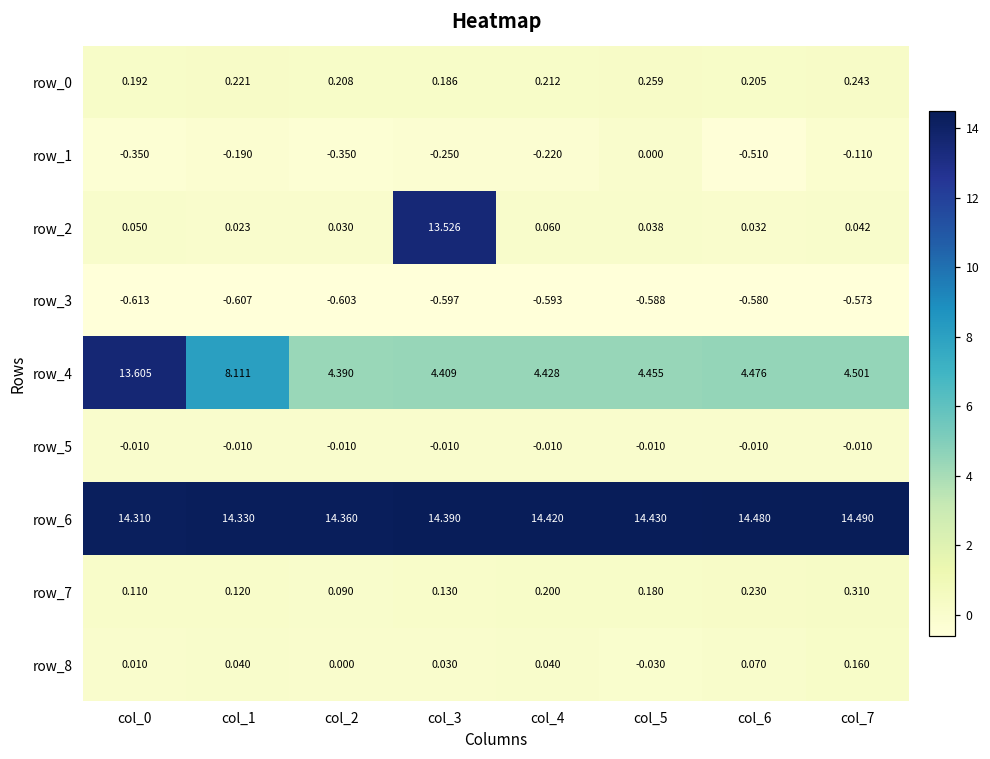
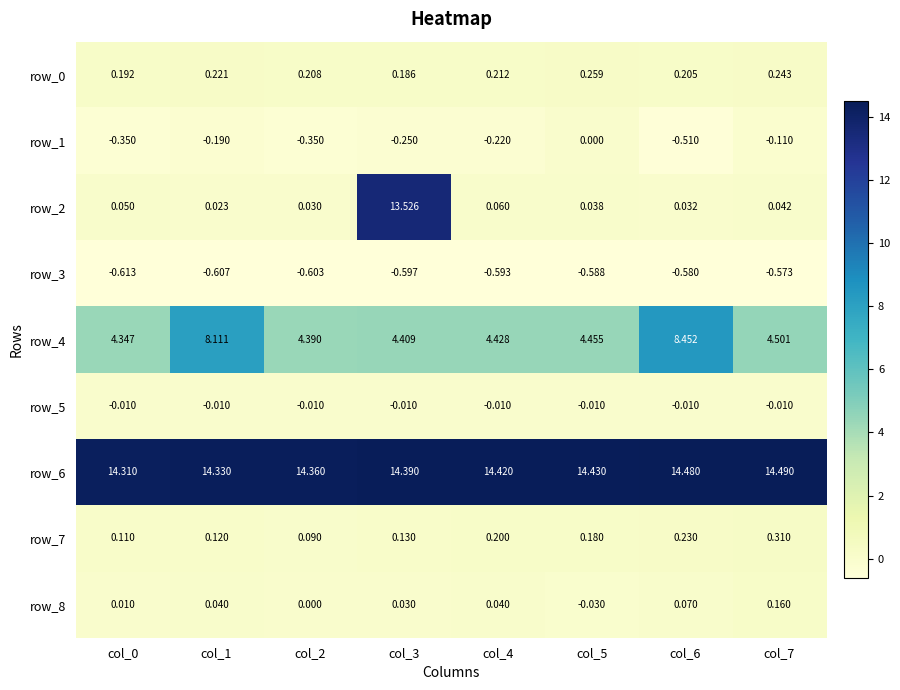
row_4, col_0: 13.605 -> 4.347
row_4, col_6: 4.476 -> 8.452
